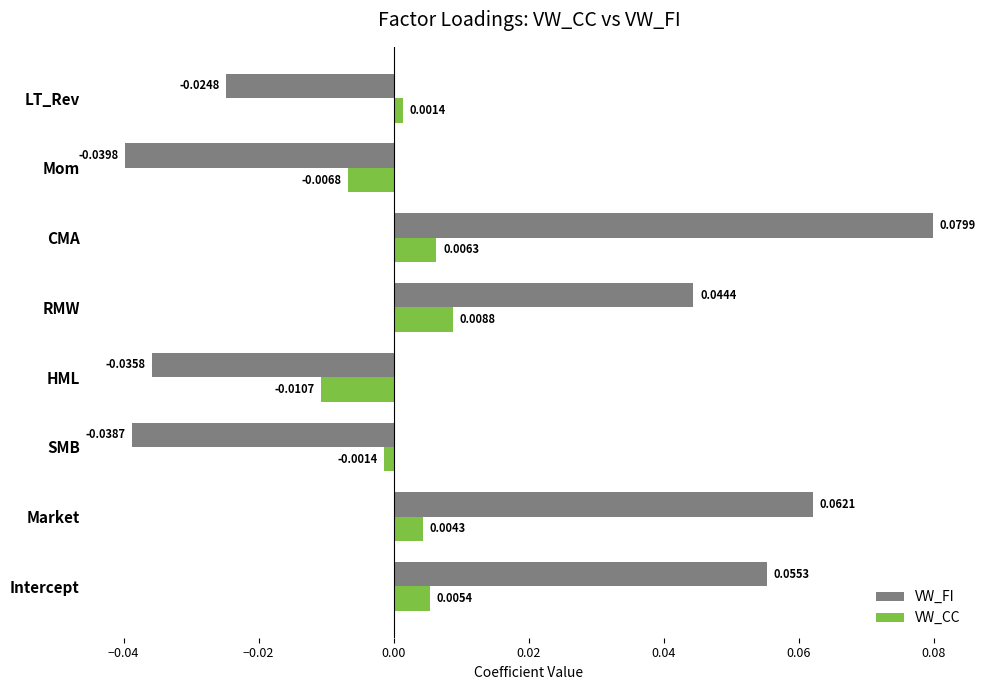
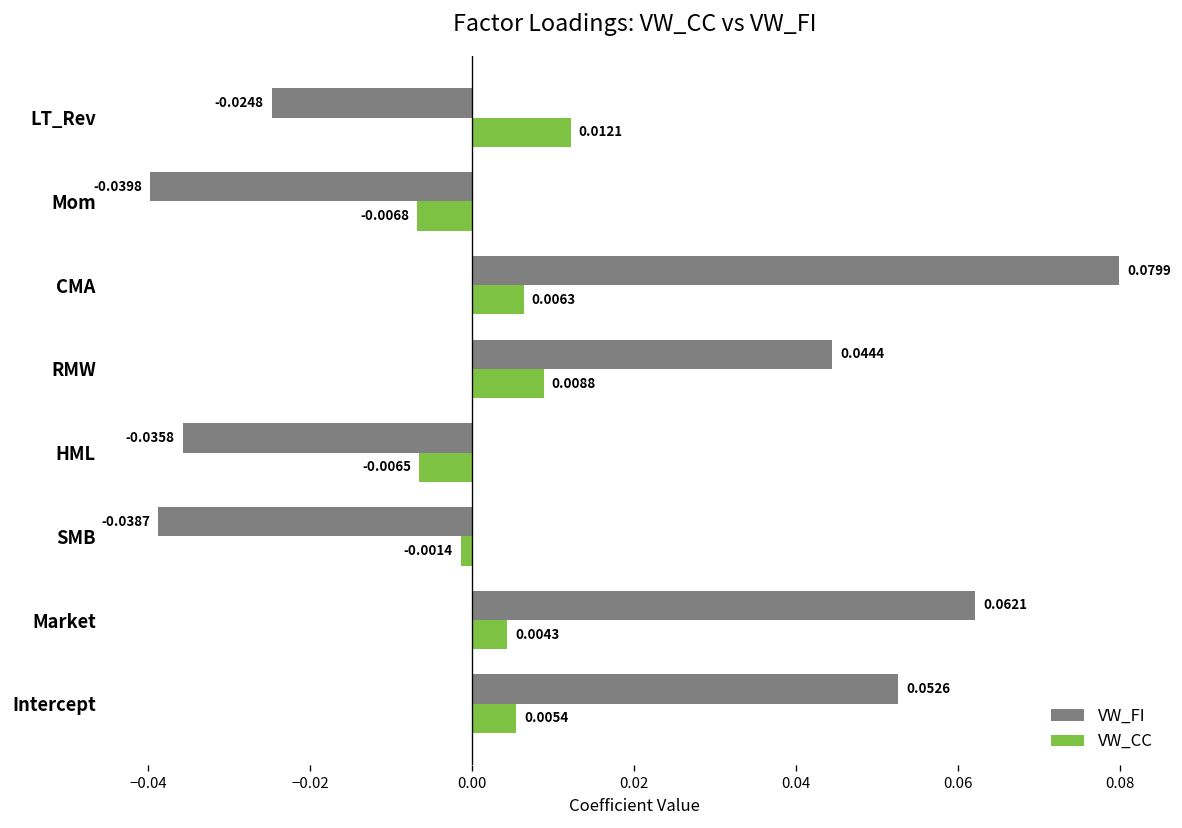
VW_CC, LT_Rev: 0.0014 -> 0.0121
VW_CC, HML: -0.0107 -> -0.0065
VW_FI, Intercept: 0.0553 -> 0.0526
